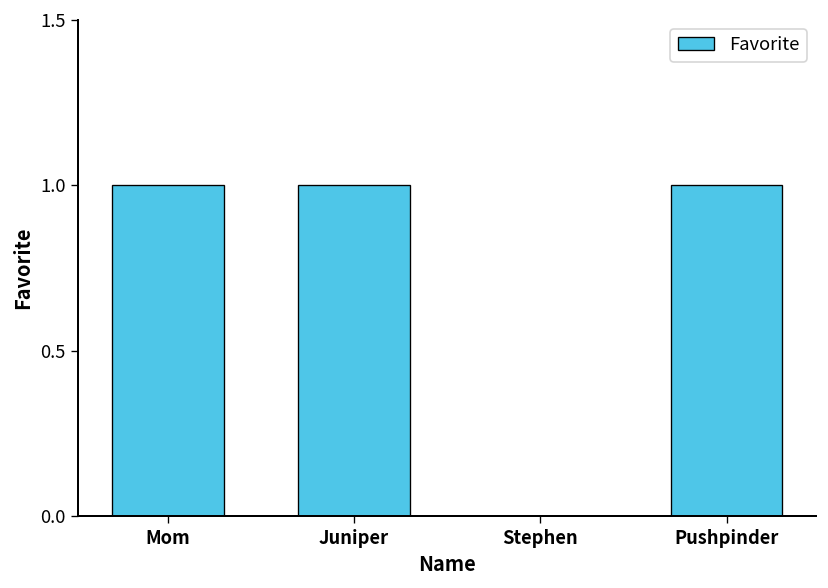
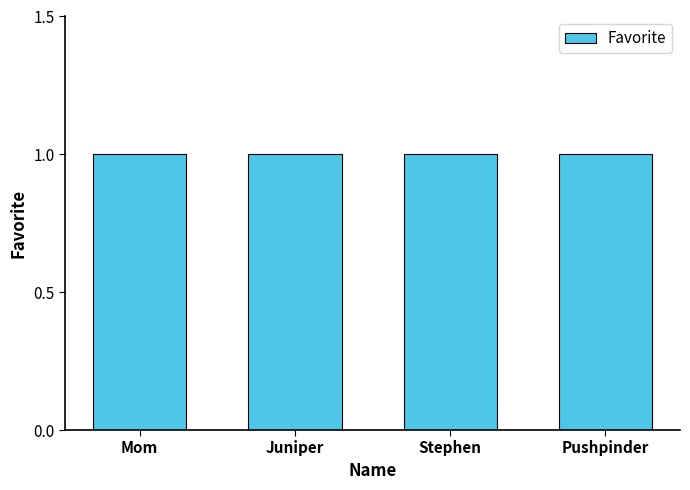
Stephen: 0 -> 1
